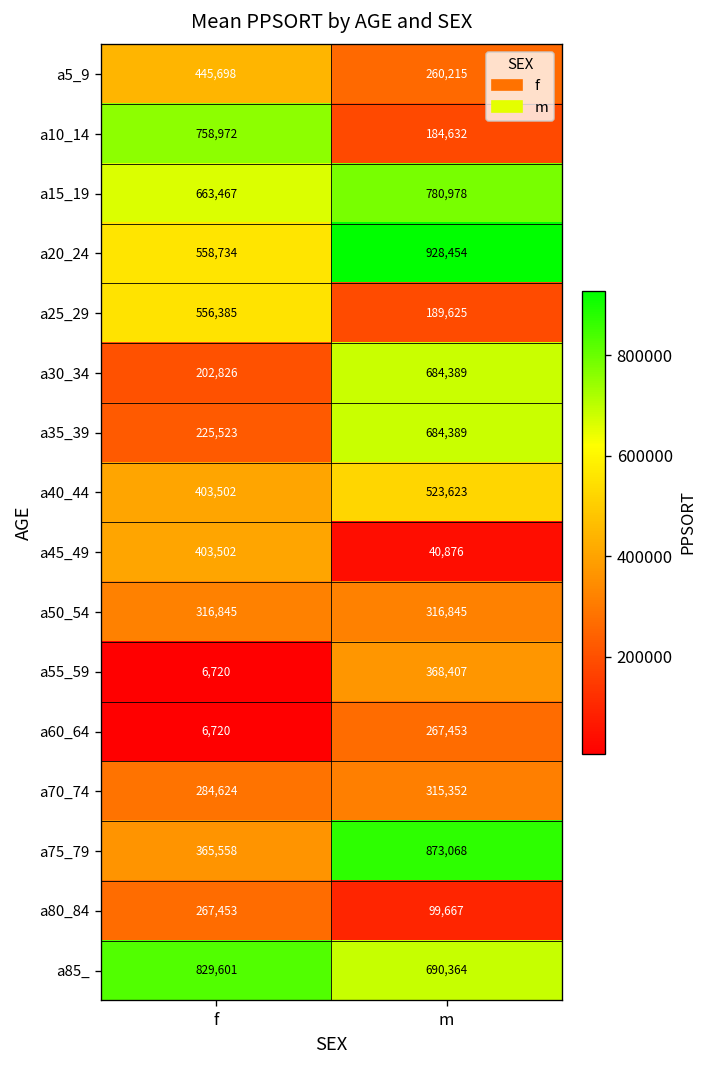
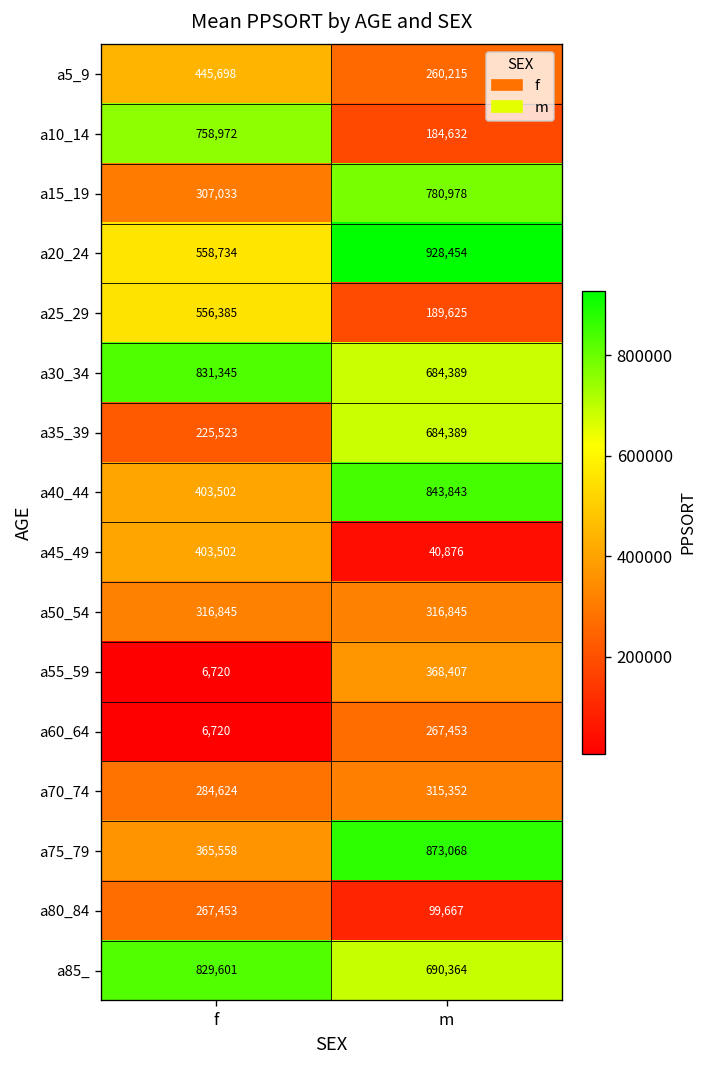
a15_19, f: 663,467 -> 307,033
a30_34, f: 202,826 -> 831,345
a40_44, m: 523,623 -> 843,843
